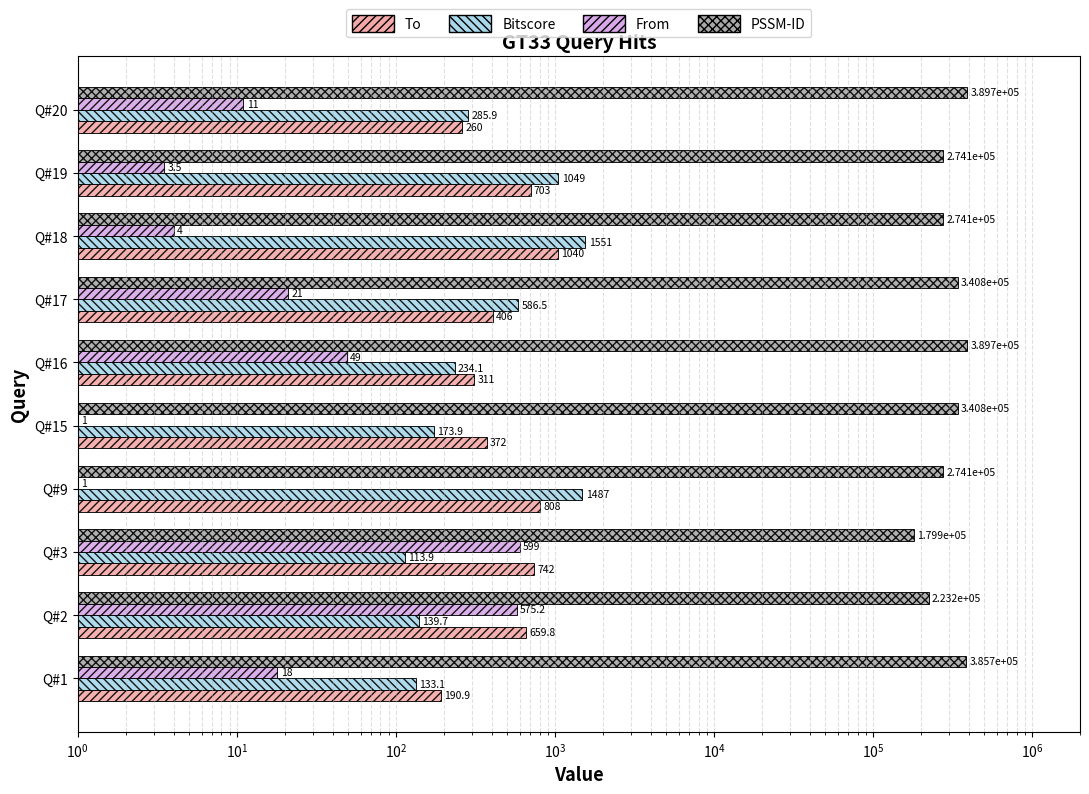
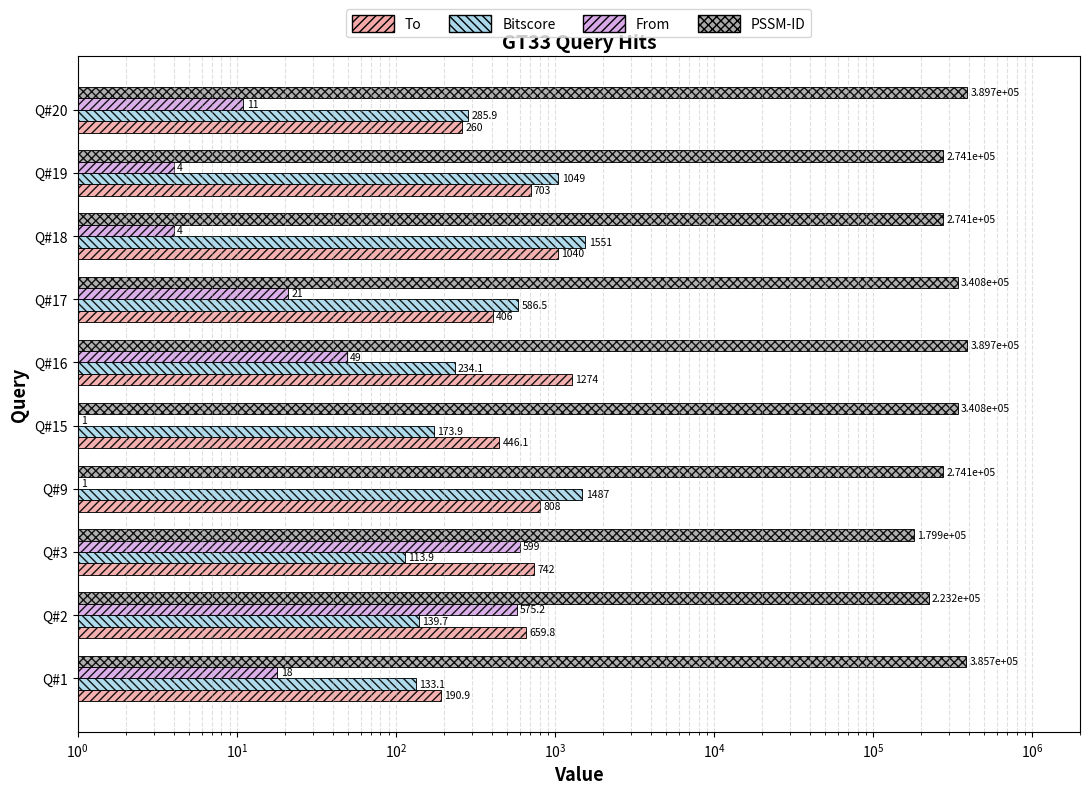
From, Q#19: 3.5 -> 4
To, Q#16: 311 -> 1274
To, Q#15: 372 -> 446.1
